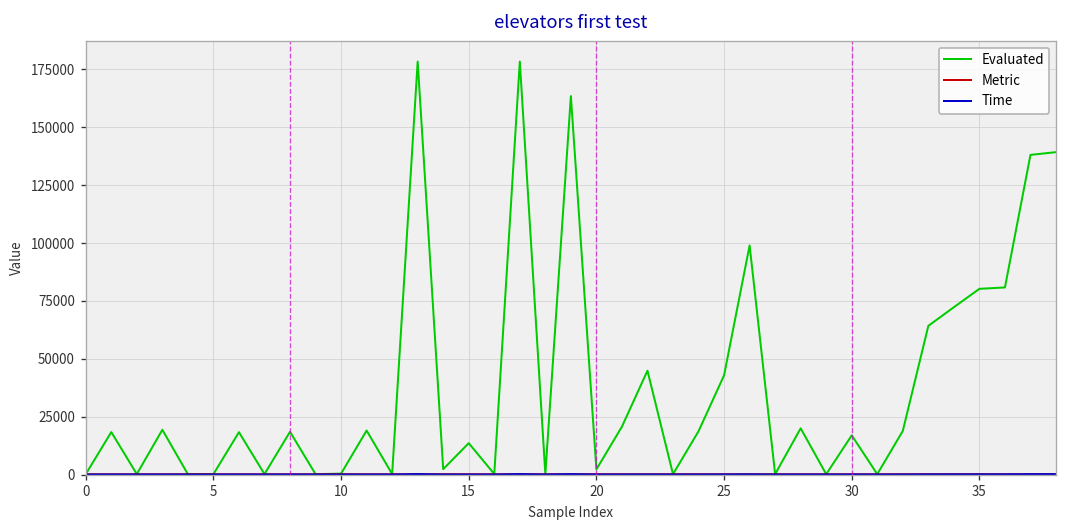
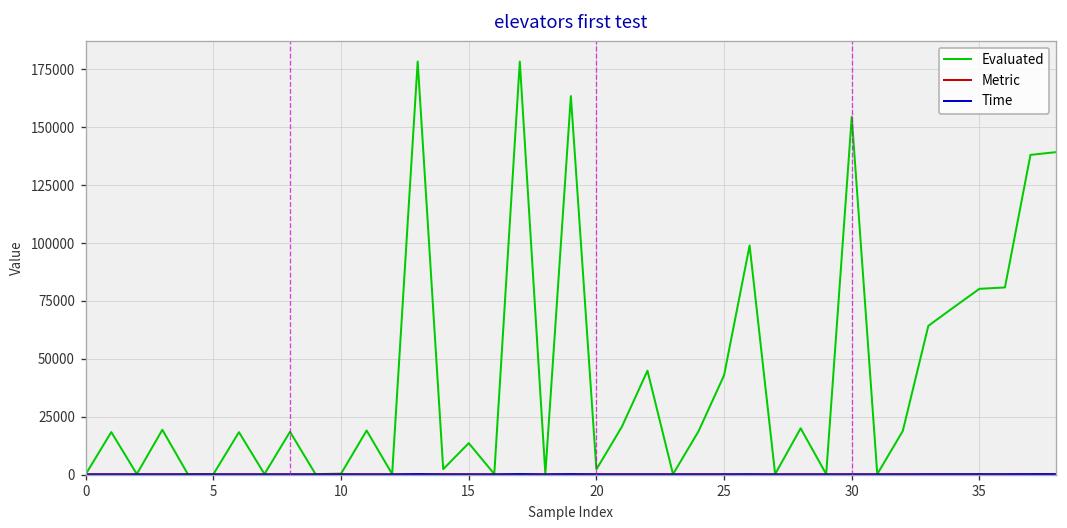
Evaluated, 30: 17000 -> 155000
